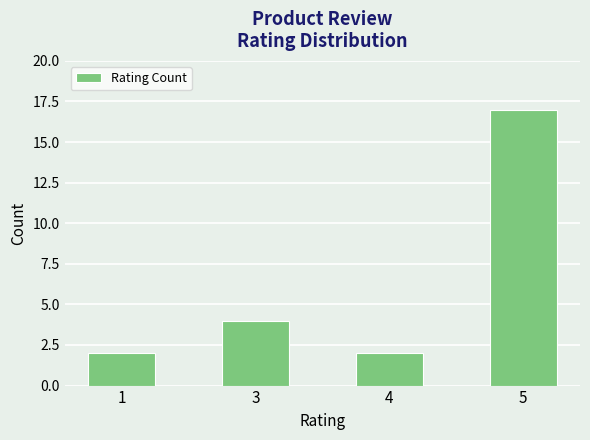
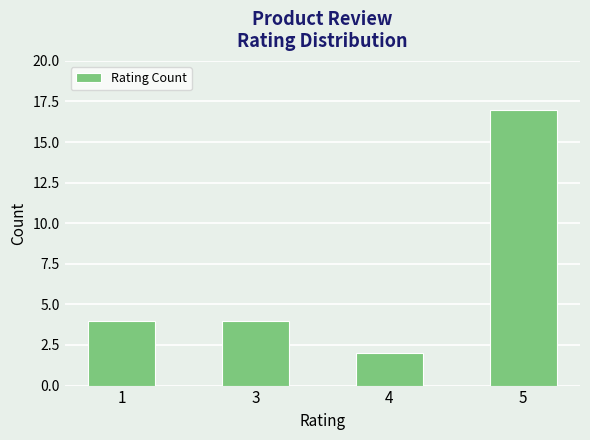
1: 2 -> 4
